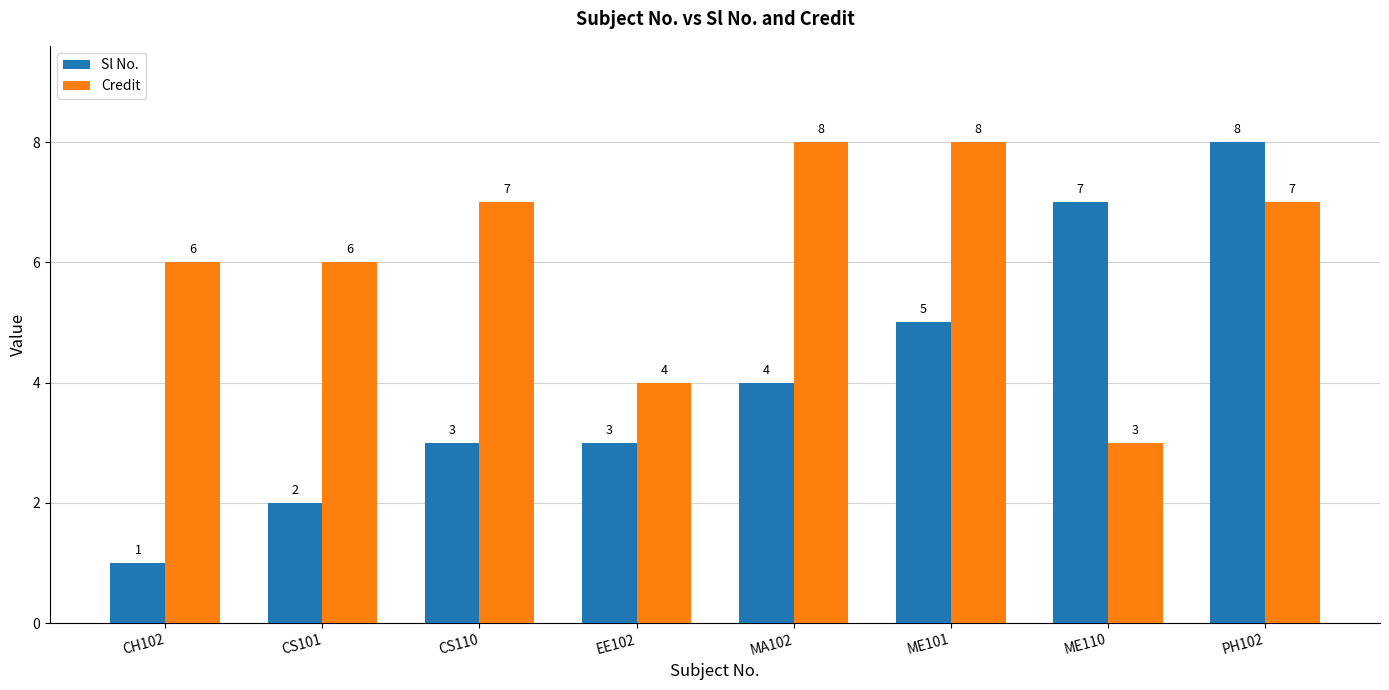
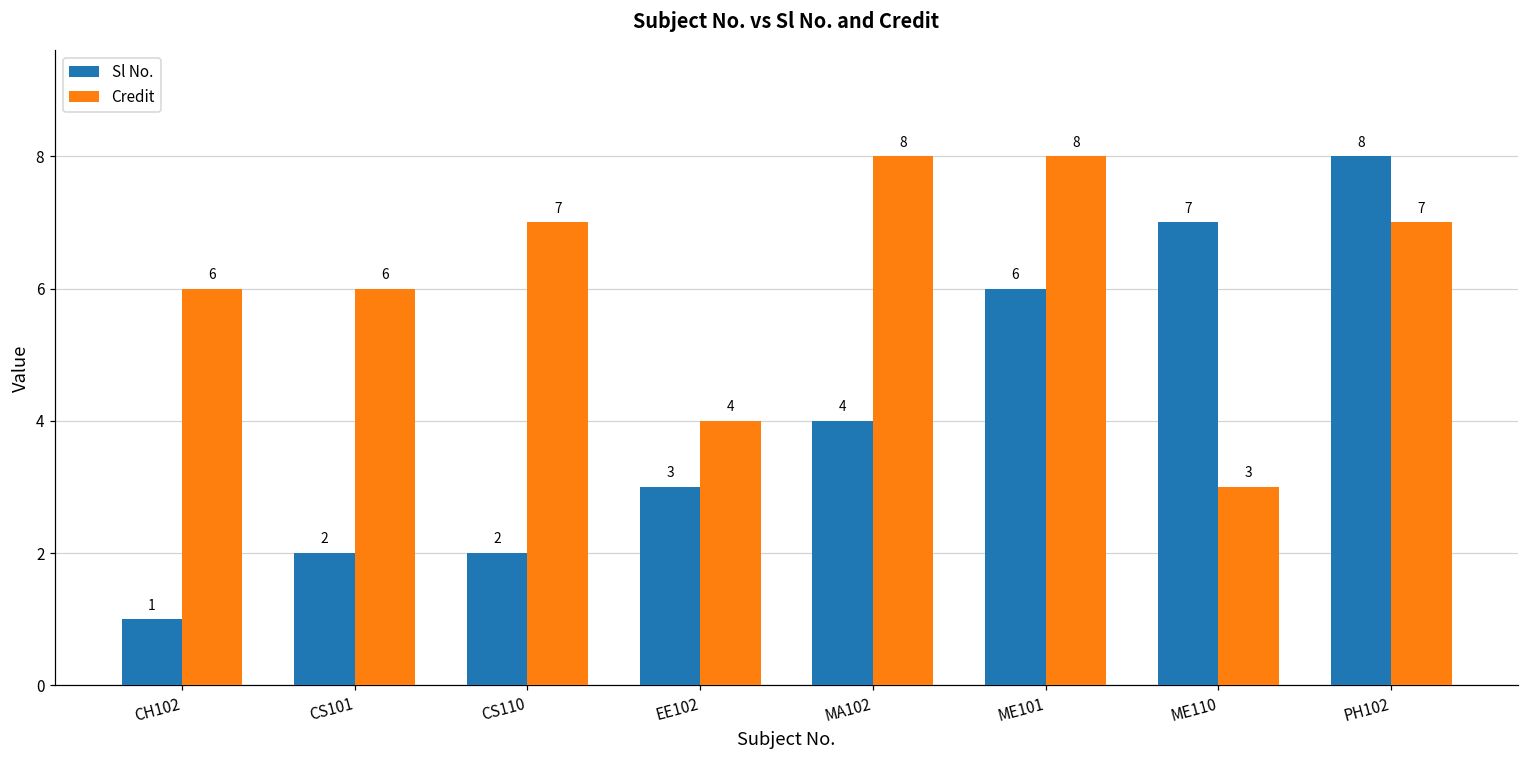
Sl No., CS110: 3 -> 2
Sl No., ME101: 5 -> 6
